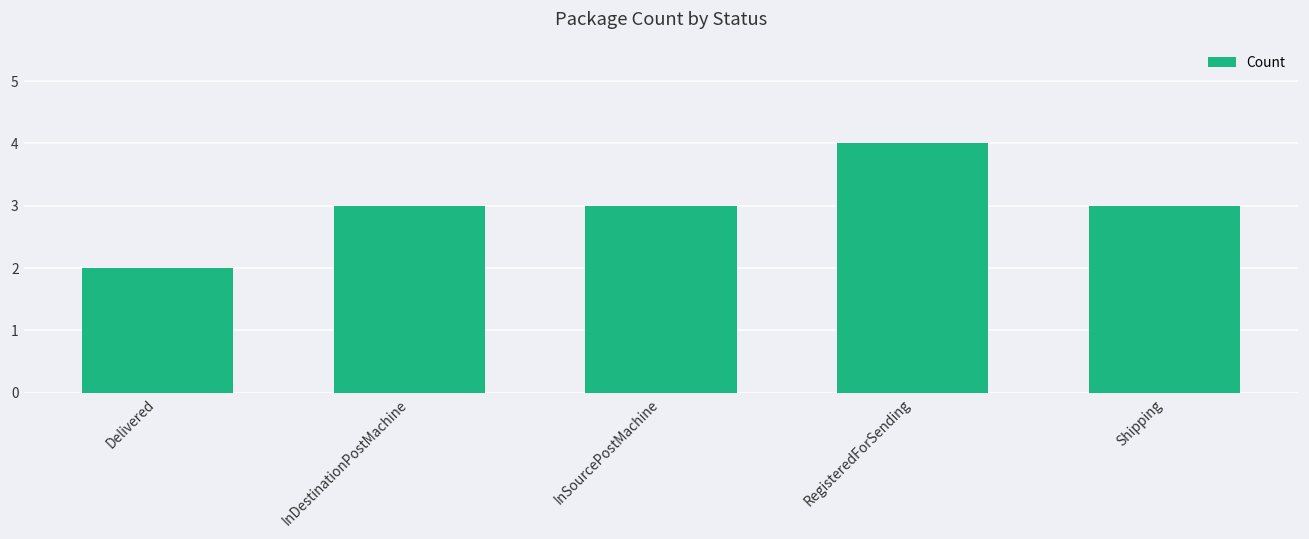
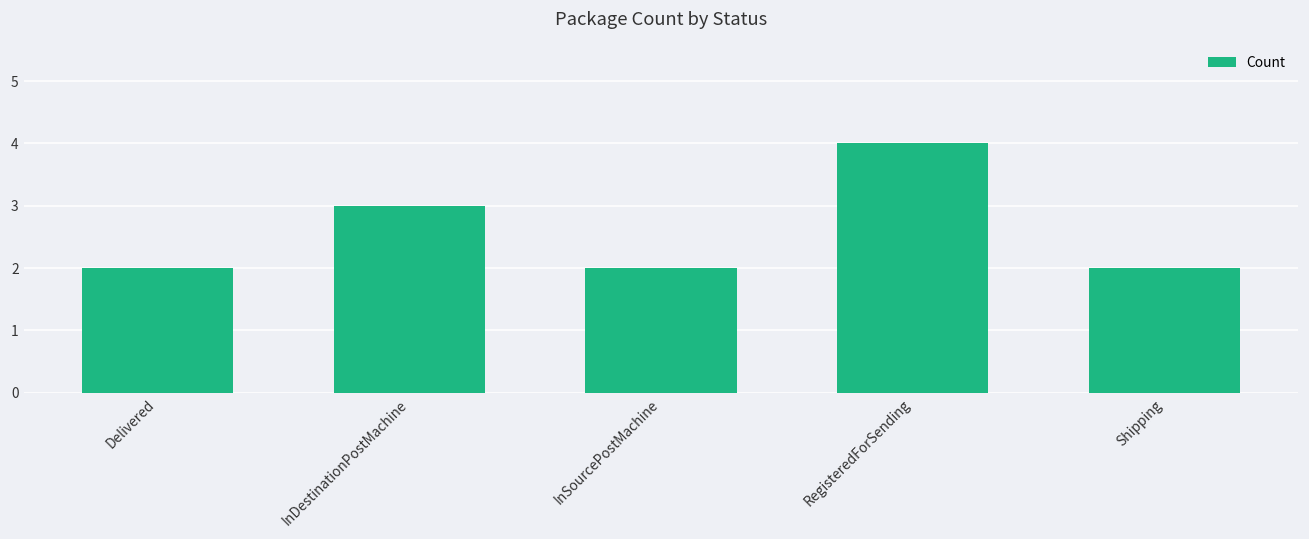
InSourcePostMachine: 3 -> 2
Shipping: 3 -> 2
